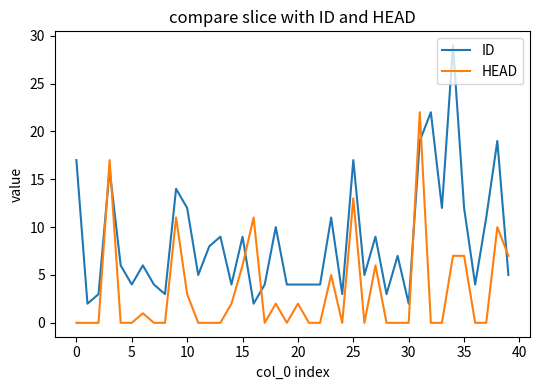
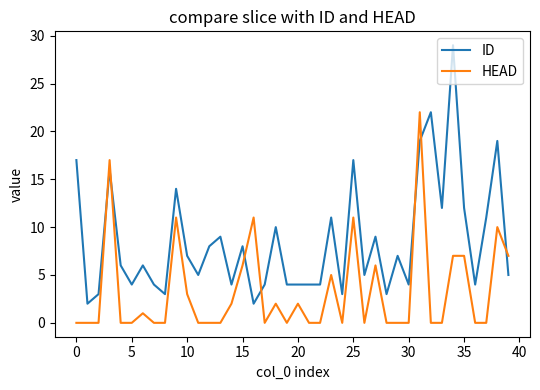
ID, 10: 12 -> 7
ID, 15: 9 -> 8
HEAD, 25: 13 -> 11
ID, 30: 2 -> 4
